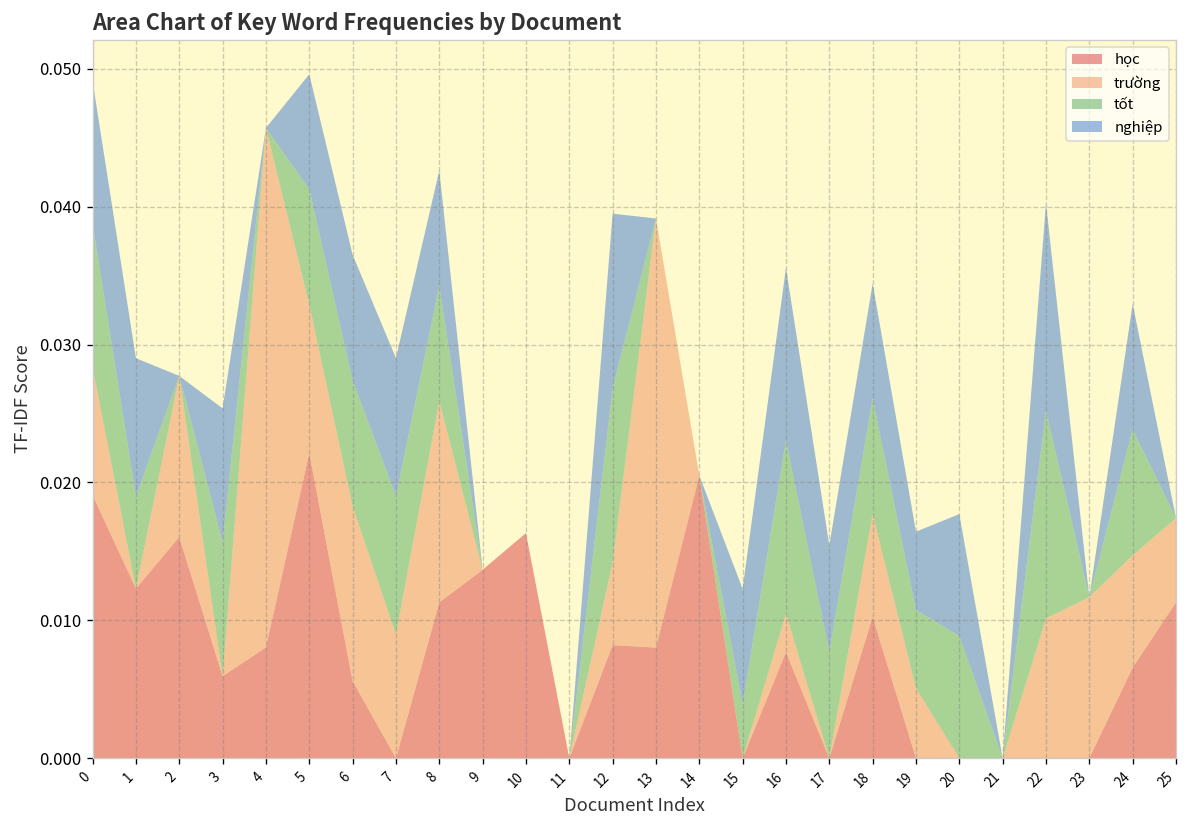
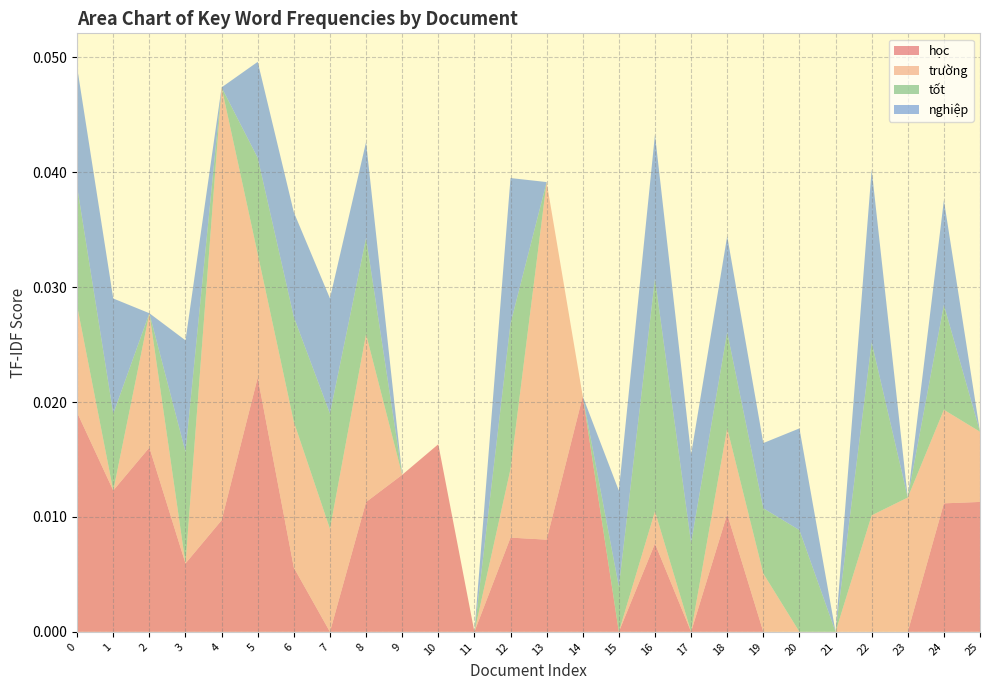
học, 4: 0.0080 -> 0.0097
tốt, 16: 0.0125 -> 0.0203
học, 24: 0.0066 -> 0.0112
